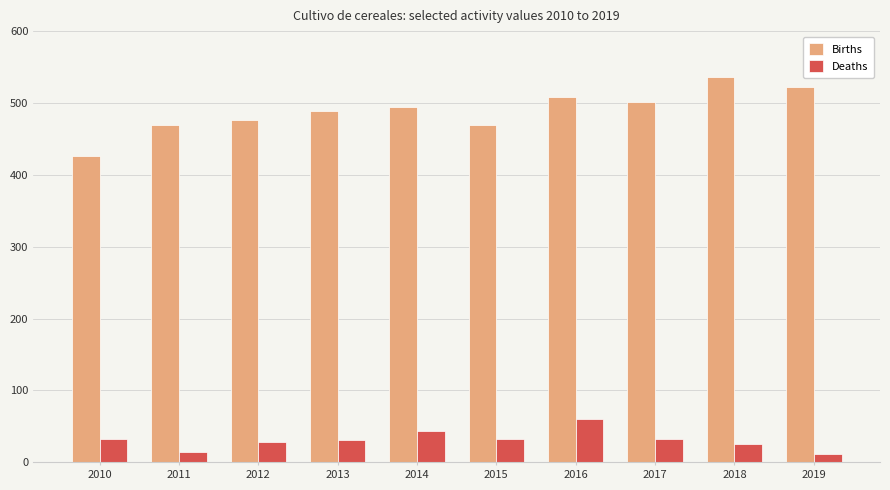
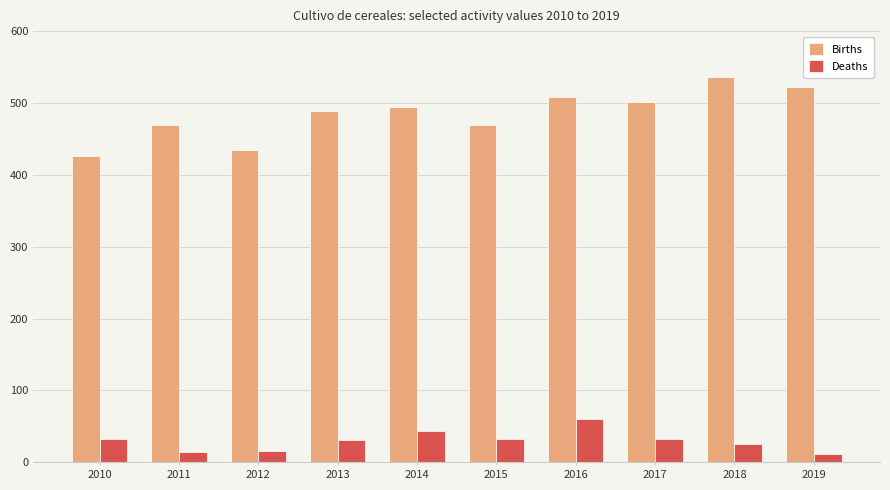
Births, 2012: 480 -> 440
Deaths, 2012: 30 -> 20
